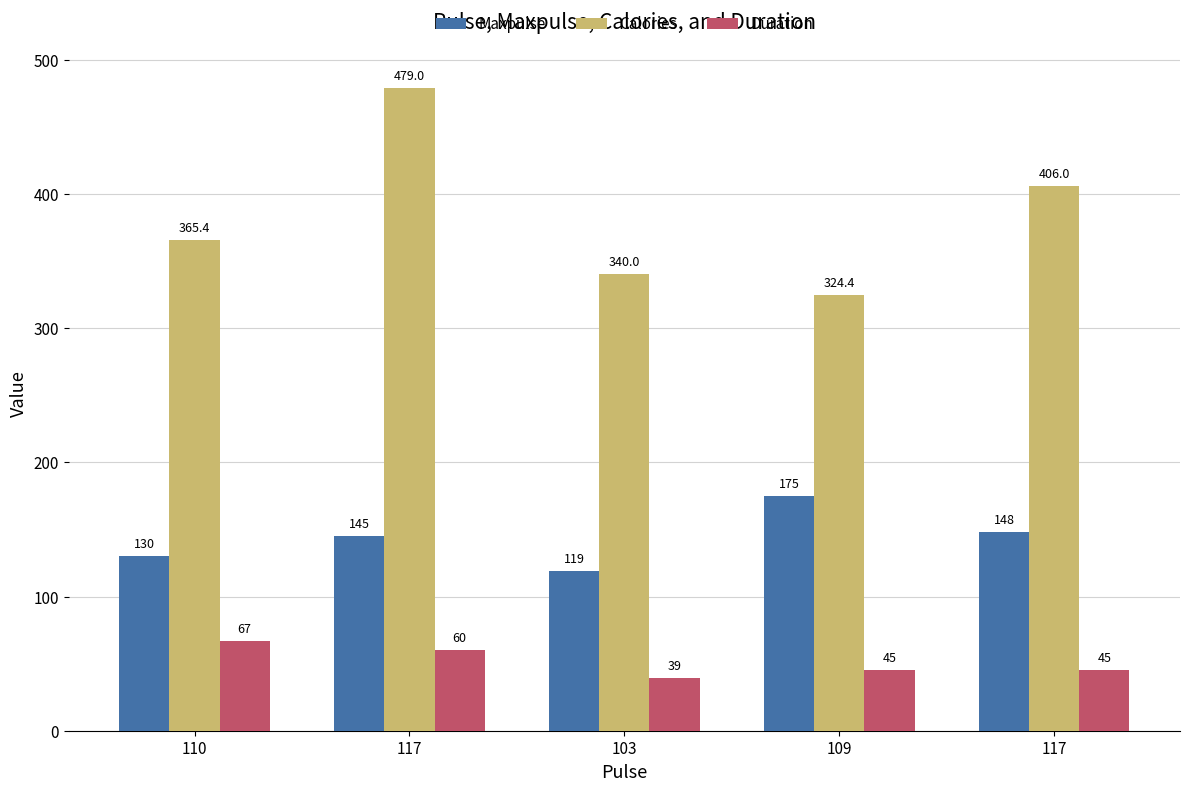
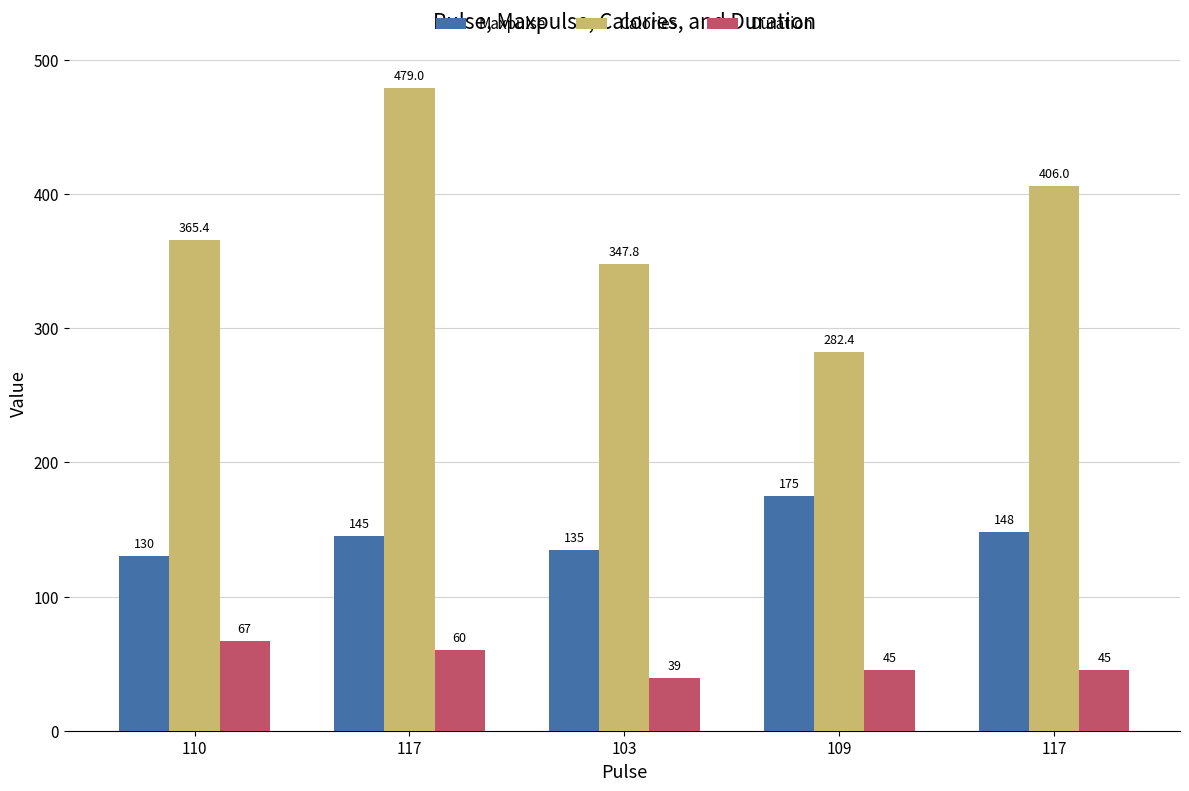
Maxpulse, 103: 119 -> 135
Calories, 103: 340.0 -> 347.8
Calories, 109: 324.4 -> 282.4
